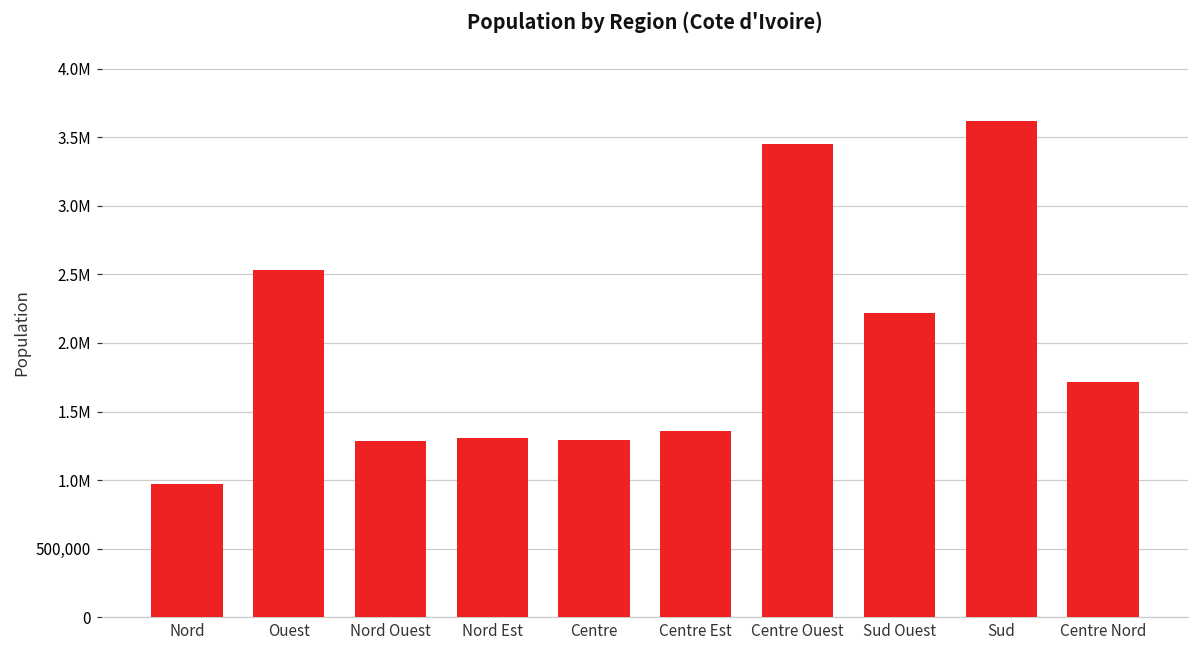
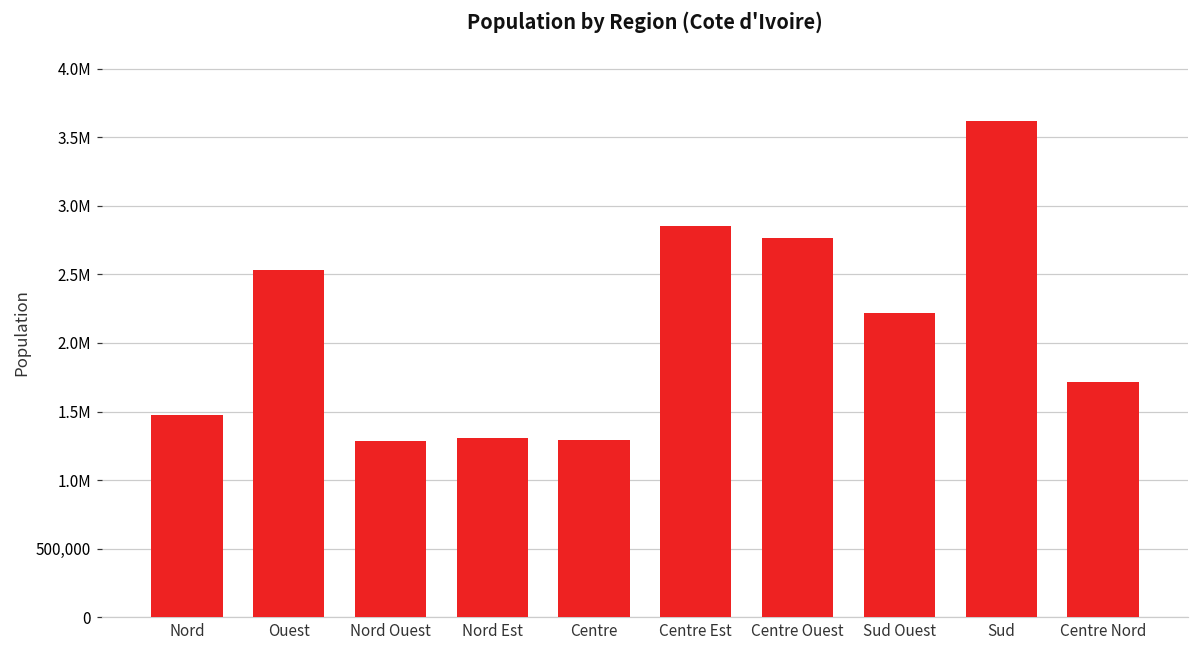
Nord: 970,000 -> 1,480,000
Centre Est: 1,360,000 -> 2,850,000
Centre Ouest: 3,450,000 -> 2,760,000
